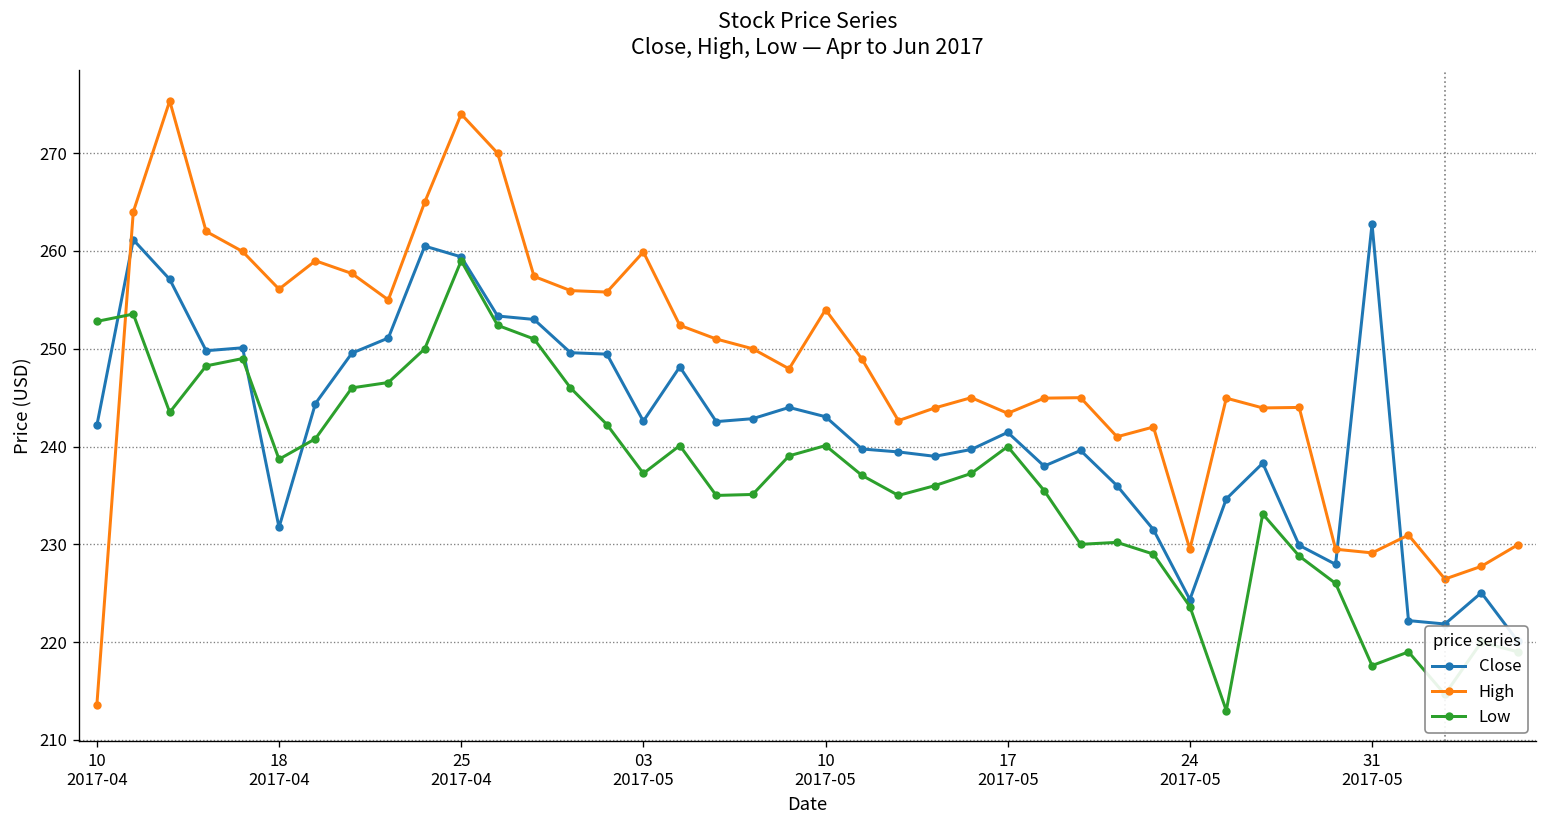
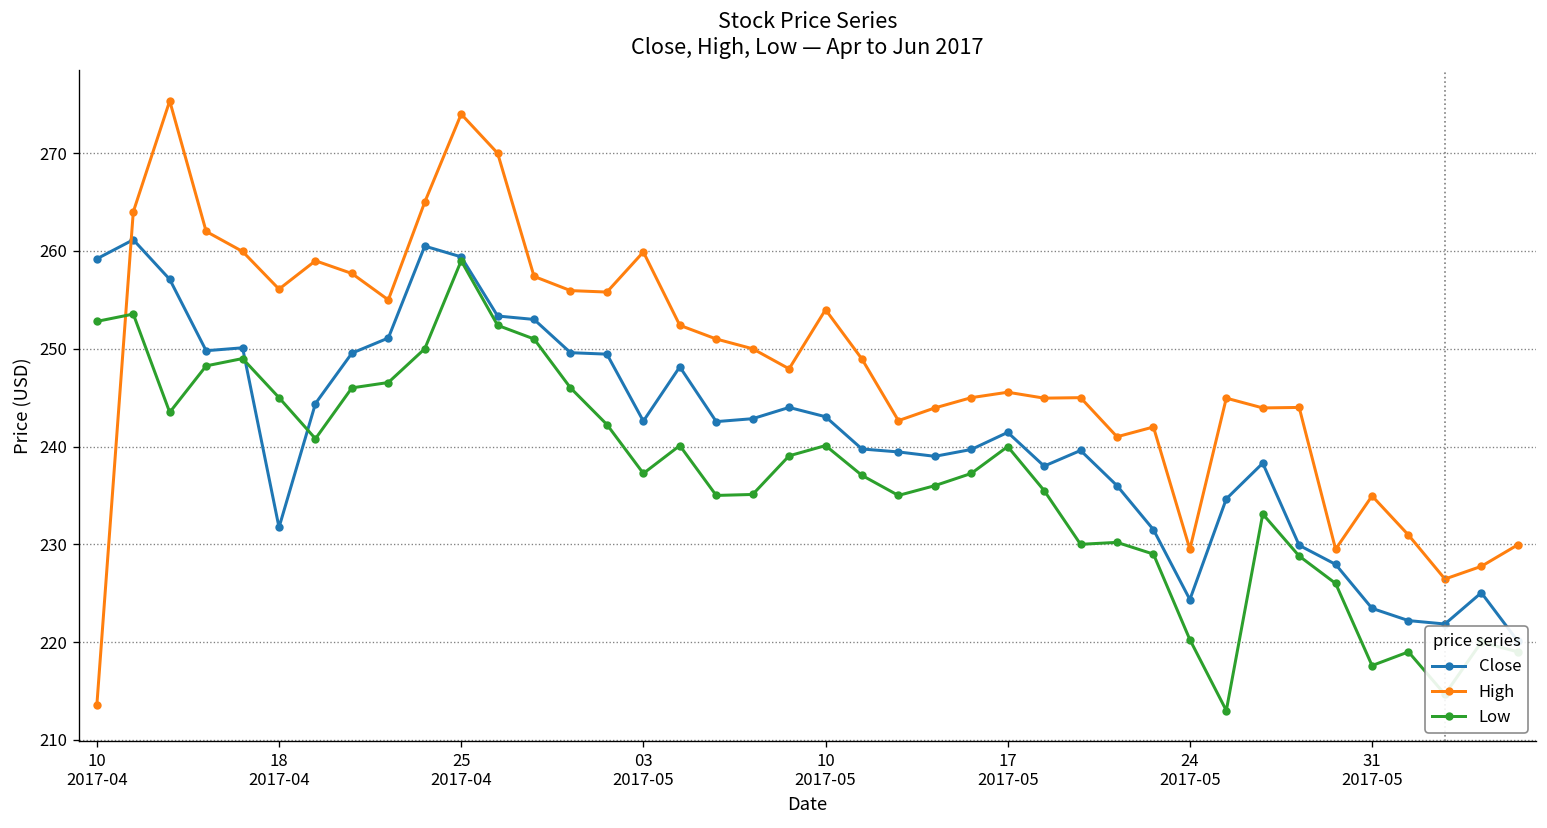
Close, 10 2017-04: 242 -> 259
Low, 18 2017-04: 239 -> 245
High, 17 2017-05: 243 -> 246
Low, 24 2017-05: 224 -> 220
Close, 31 2017-05: 263 -> 223
High, 31 2017-05: 229 -> 235
